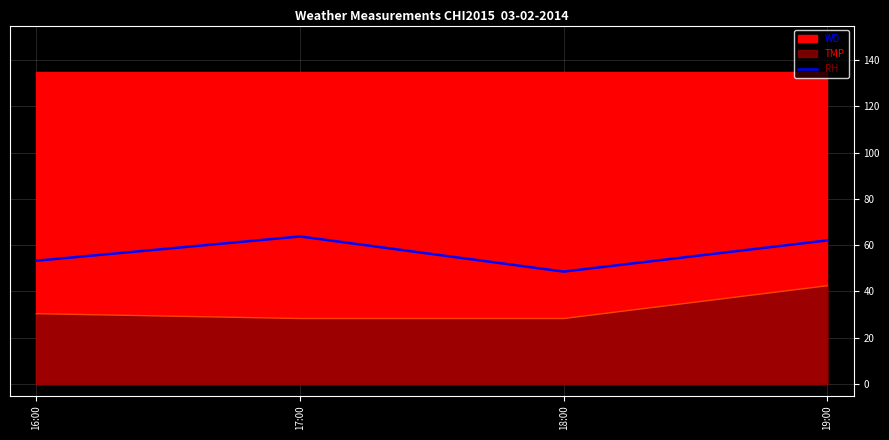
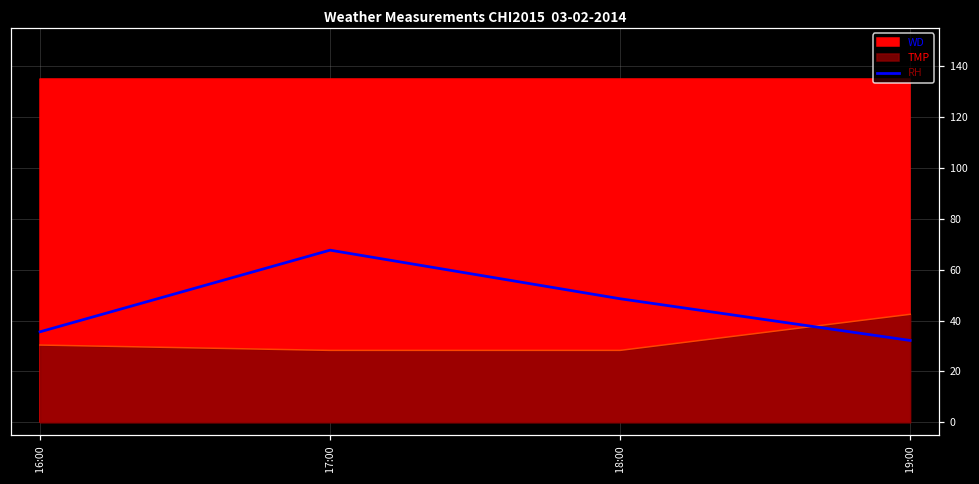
RH, 16:00: 53 -> 36
RH, 17:00: 64 -> 68
RH, 19:00: 62 -> 32
